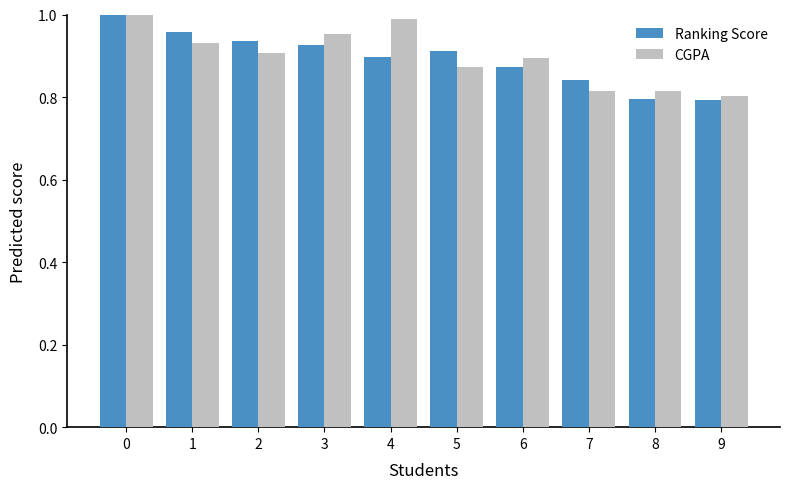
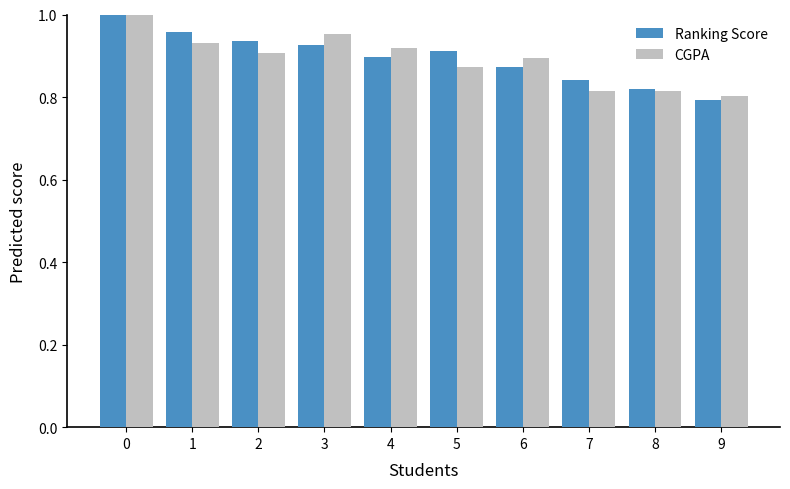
CGPA, 4: 0.99 -> 0.92
Ranking Score, 8: 0.80 -> 0.82
